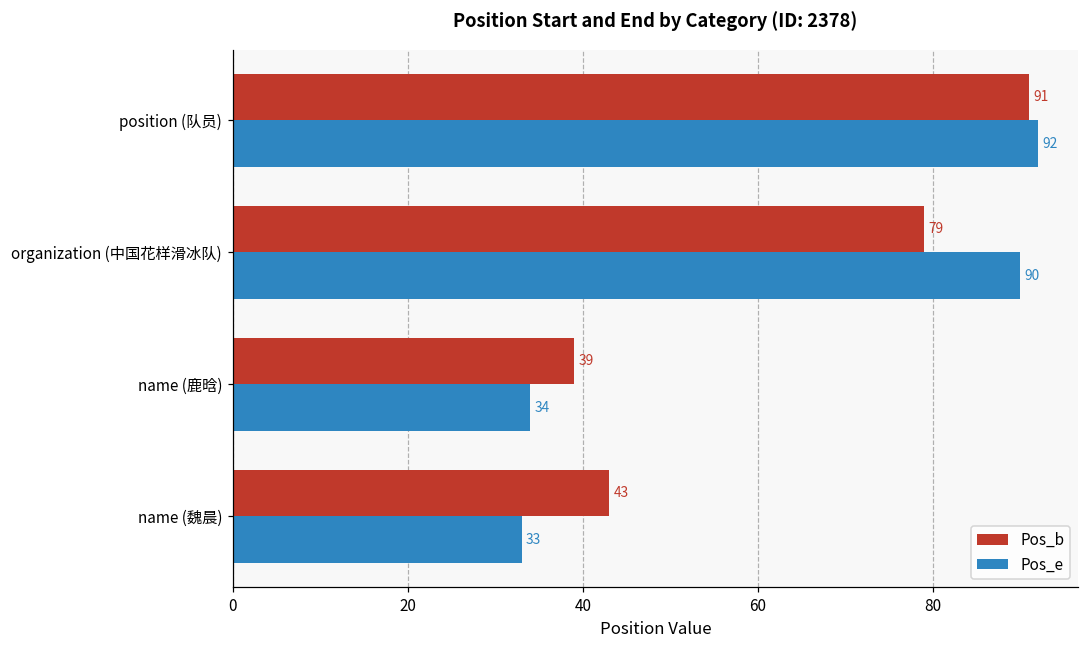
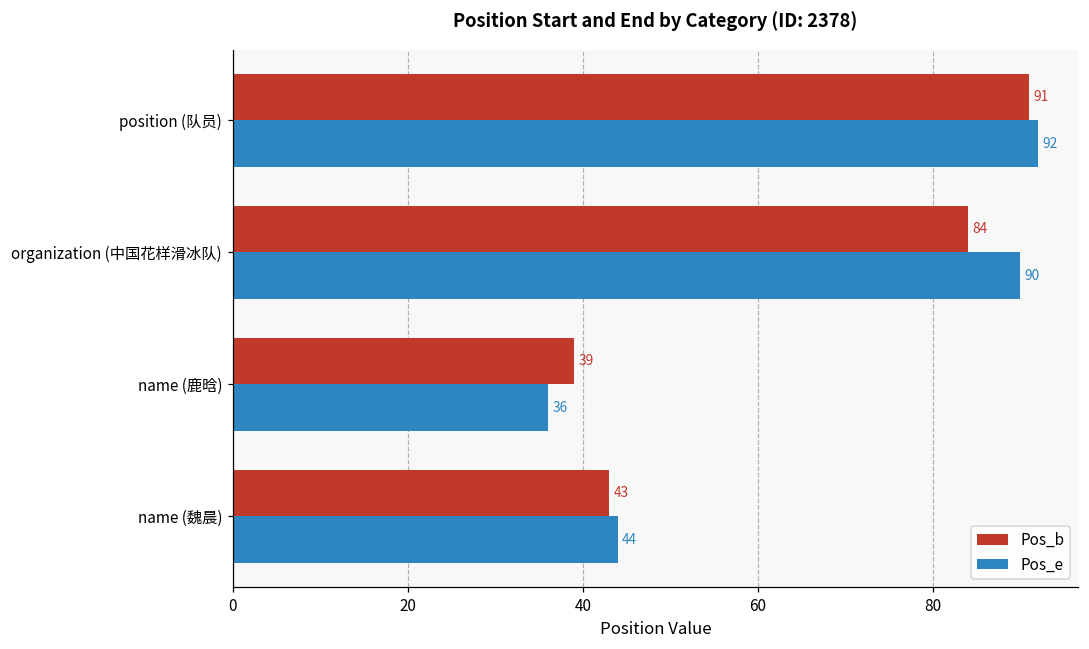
Pos_b, organization (中国花样滑冰队): 79 -> 84
Pos_e, name (鹿晗): 34 -> 36
Pos_e, name (魏晨): 33 -> 44
